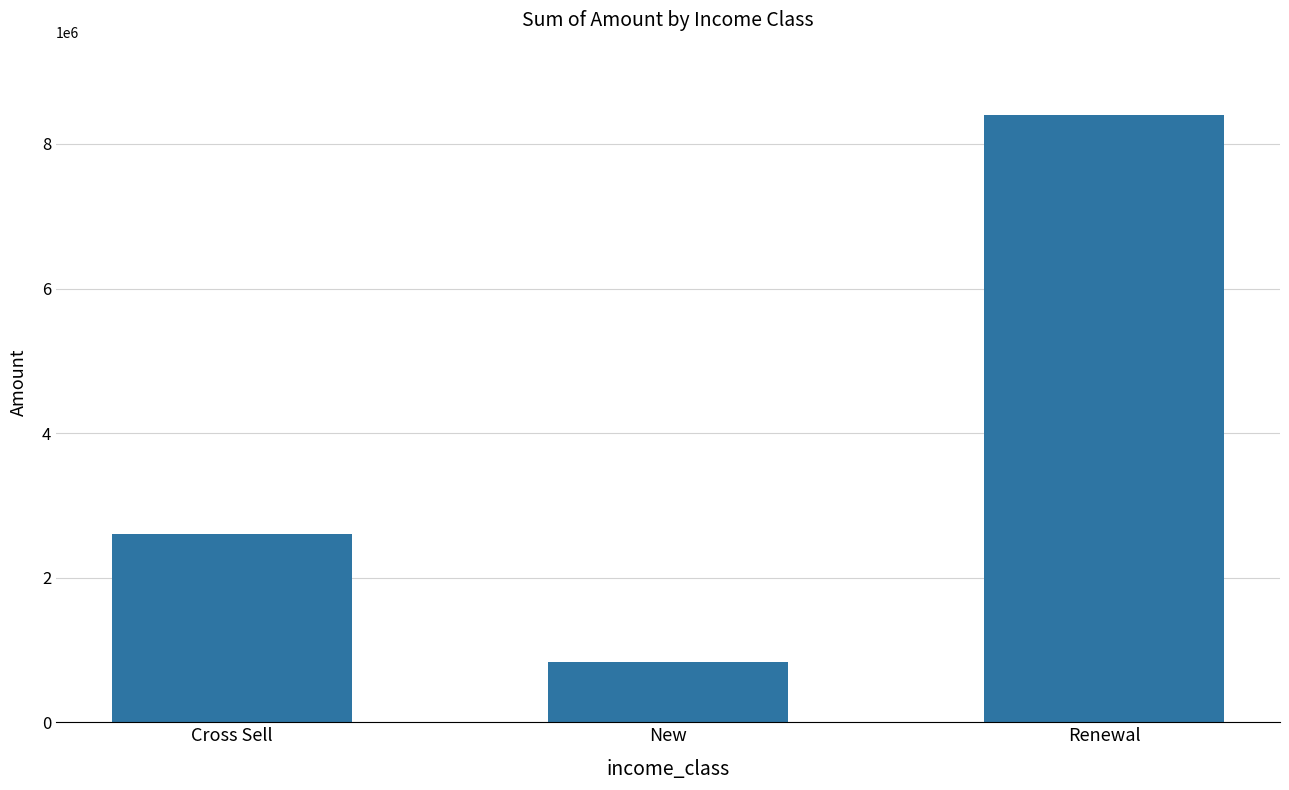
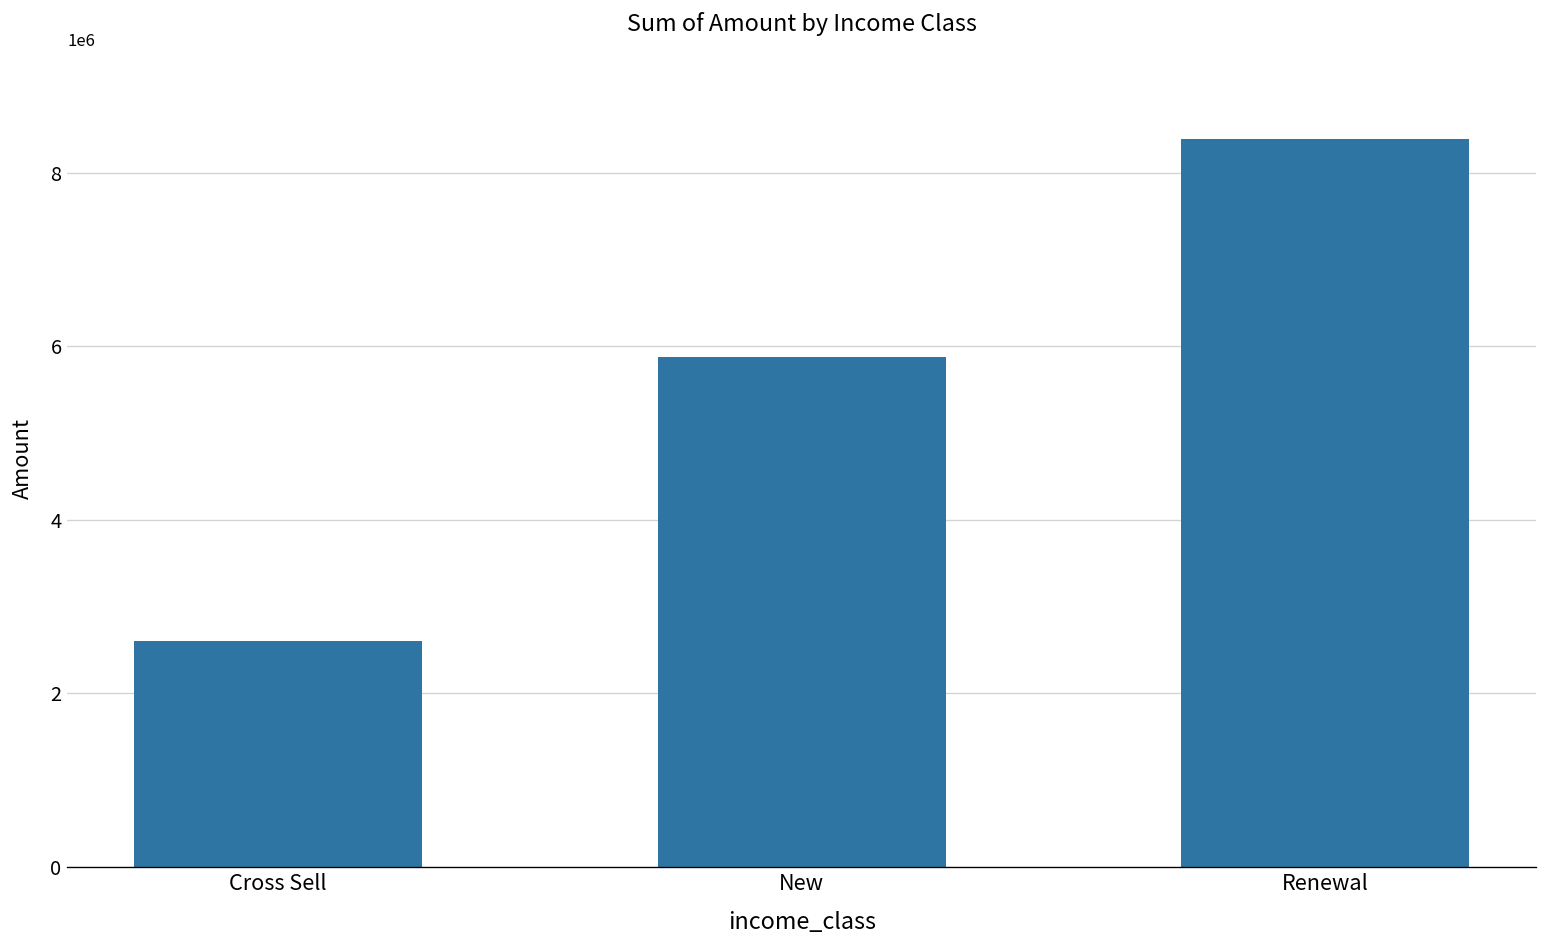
New: 800000 -> 5900000
